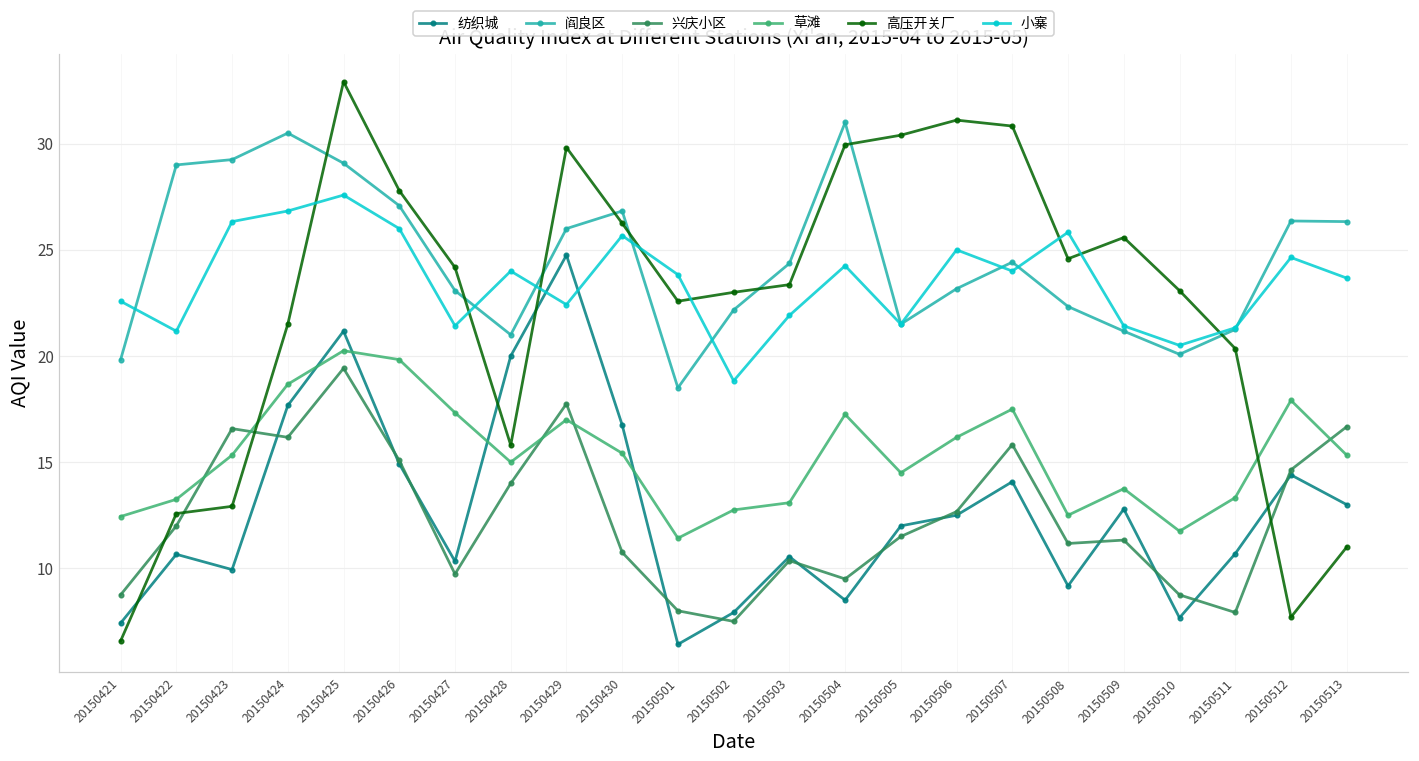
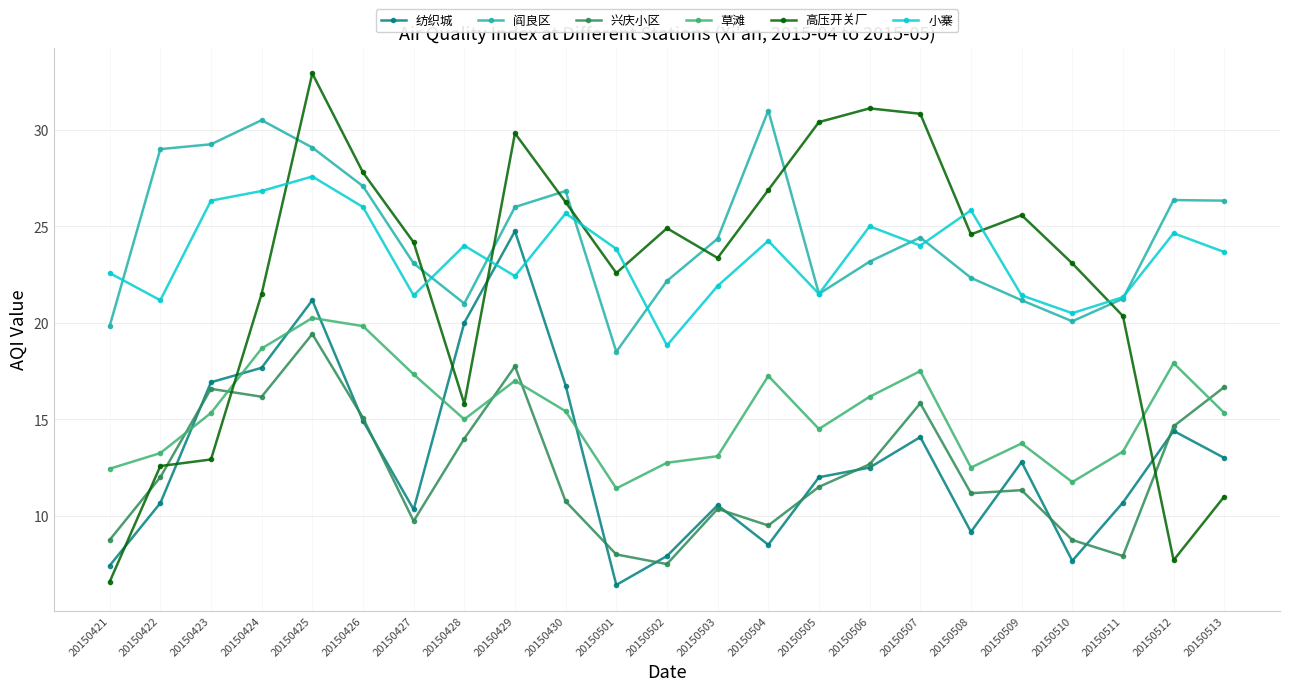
纺织城, 20150423: 9.9 -> 16.9
高压开关厂, 20150502: 23.0 -> 24.9
高压开关厂, 20150504: 30.0 -> 26.9
